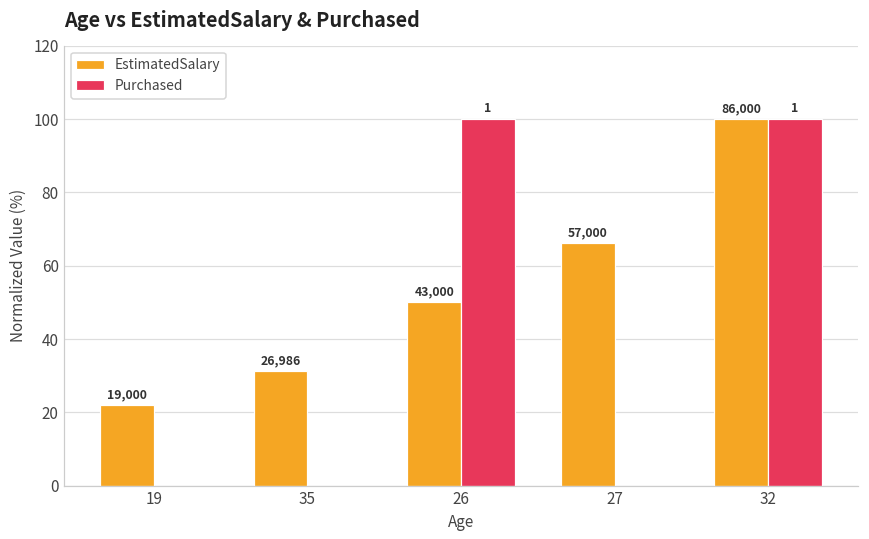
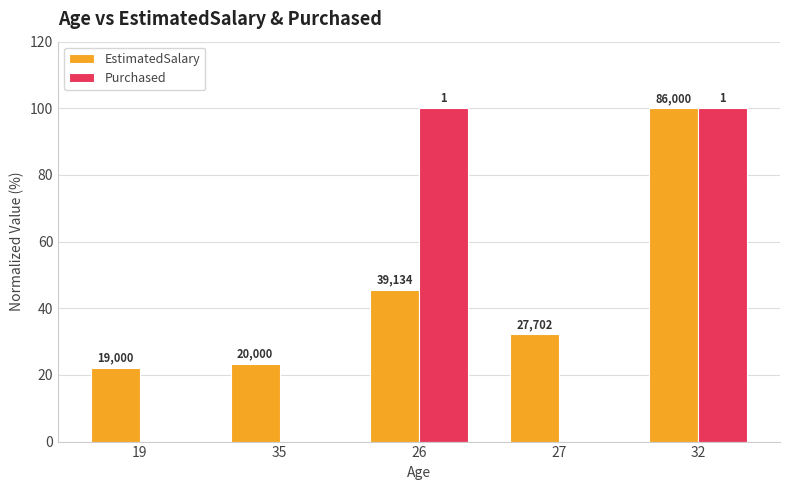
EstimatedSalary, 35: 26,986 -> 20,000
EstimatedSalary, 26: 43,000 -> 39,134
EstimatedSalary, 27: 57,000 -> 27,702
